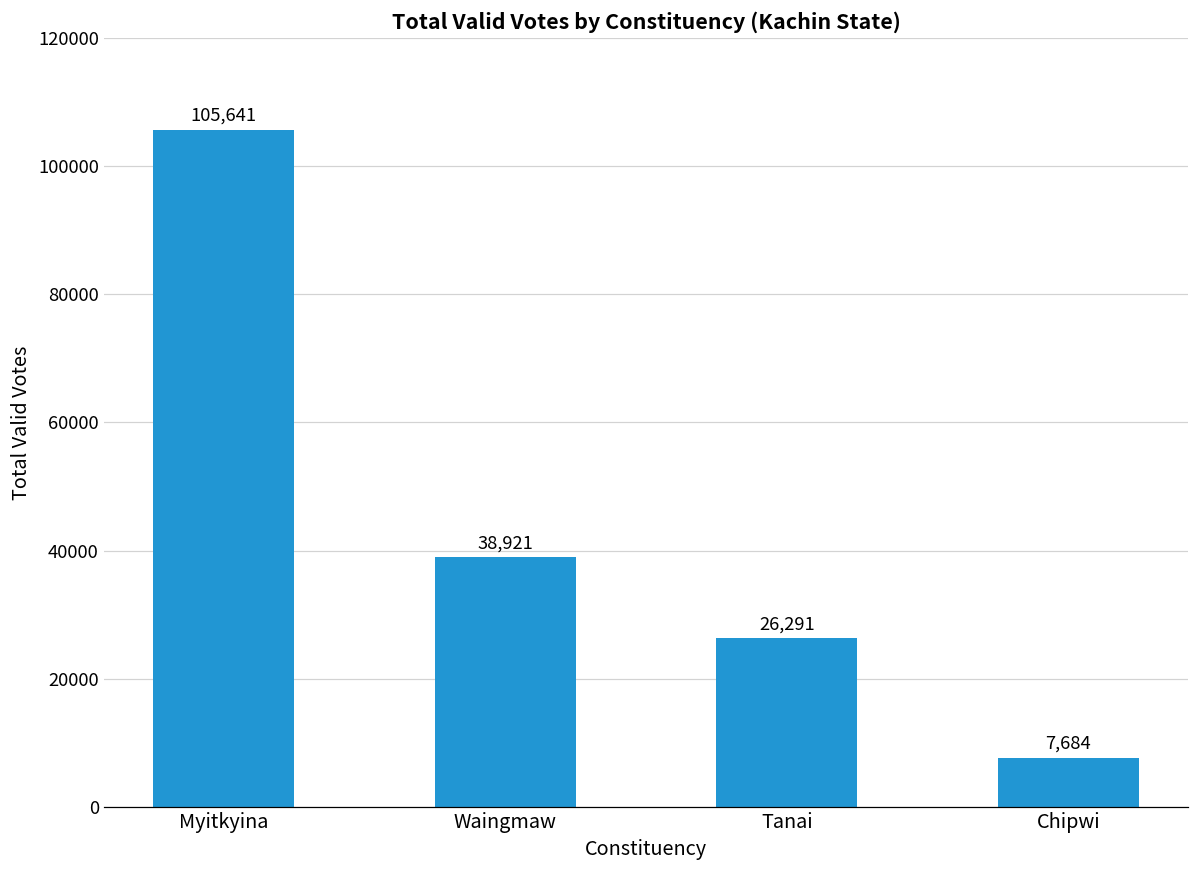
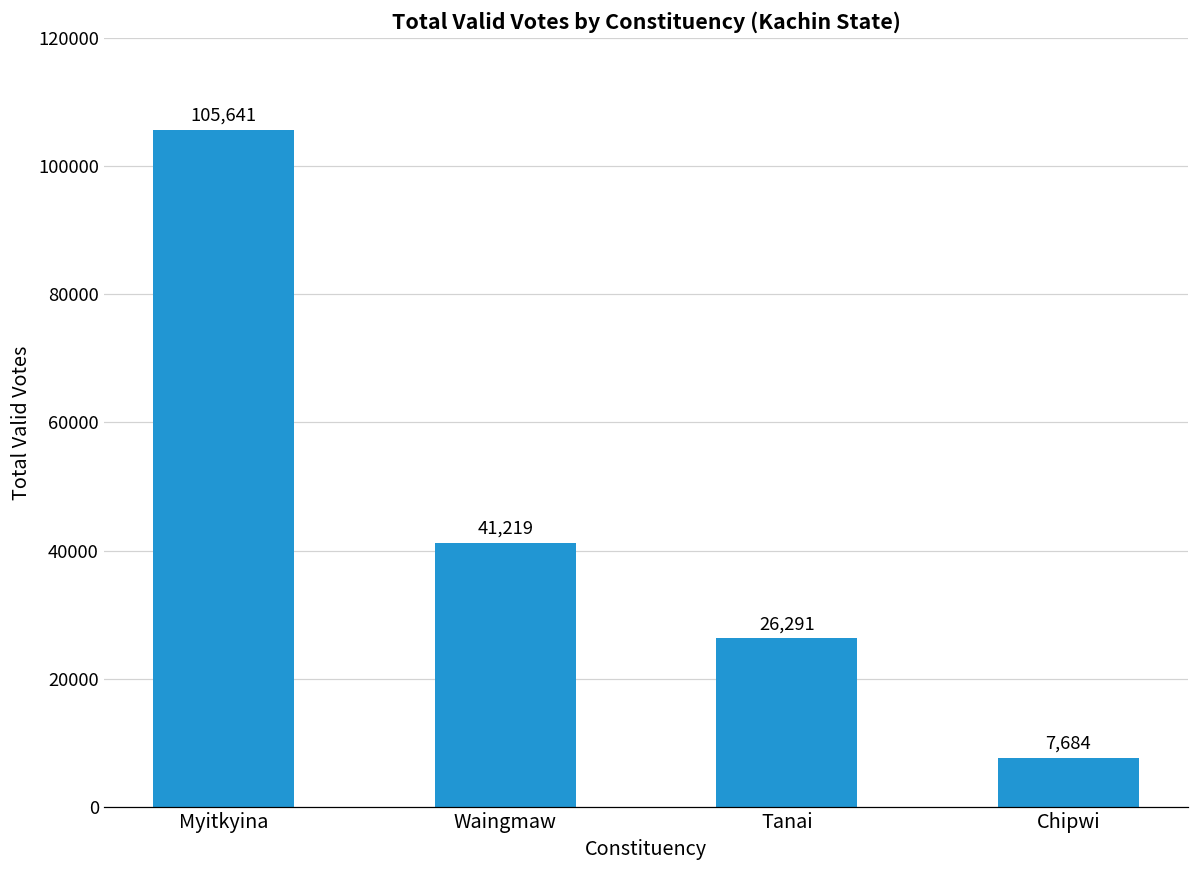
Waingmaw: 38,921 -> 41,219
